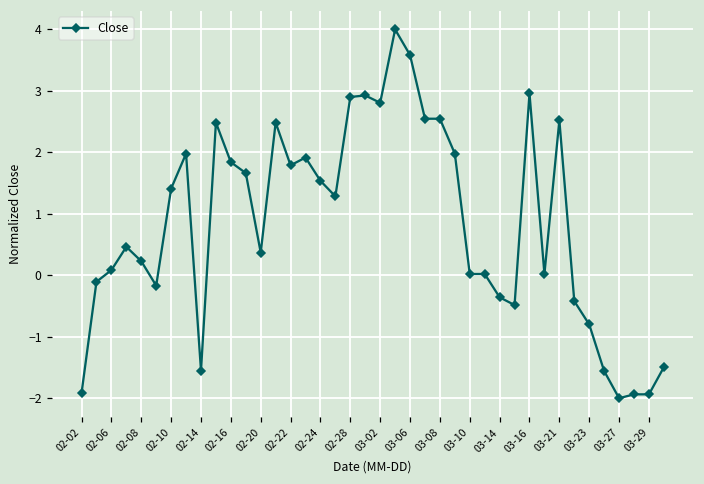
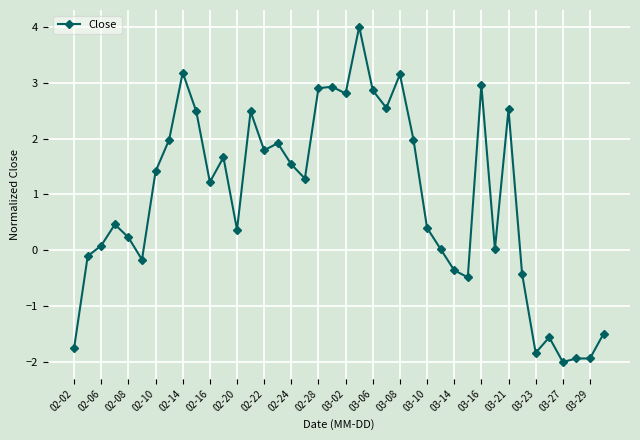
02-02: -1.9 -> -1.7
02-14: -1.6 -> 3.2
02-16: 1.8 -> 1.2
03-06: 3.6 -> 2.9
03-08: 2.5 -> 3.1
03-10: 0.0 -> 0.4
03-23: -0.8 -> -1.8
